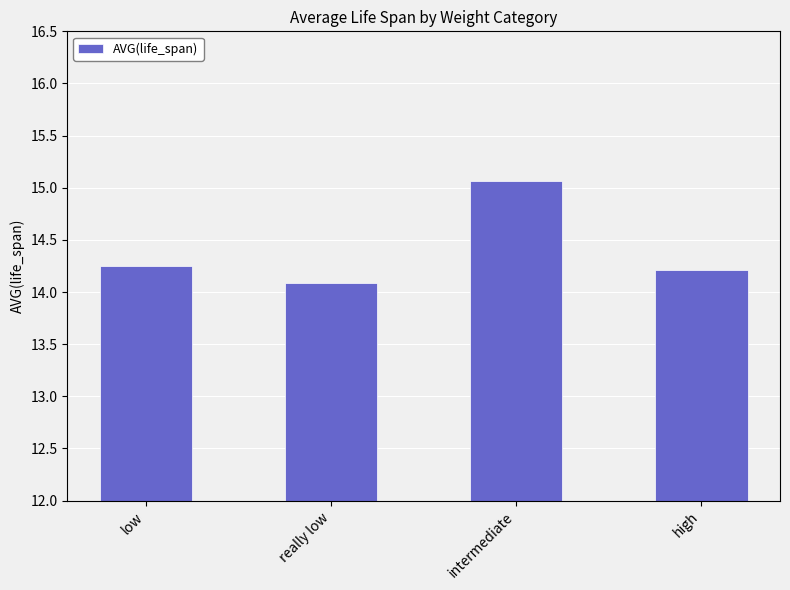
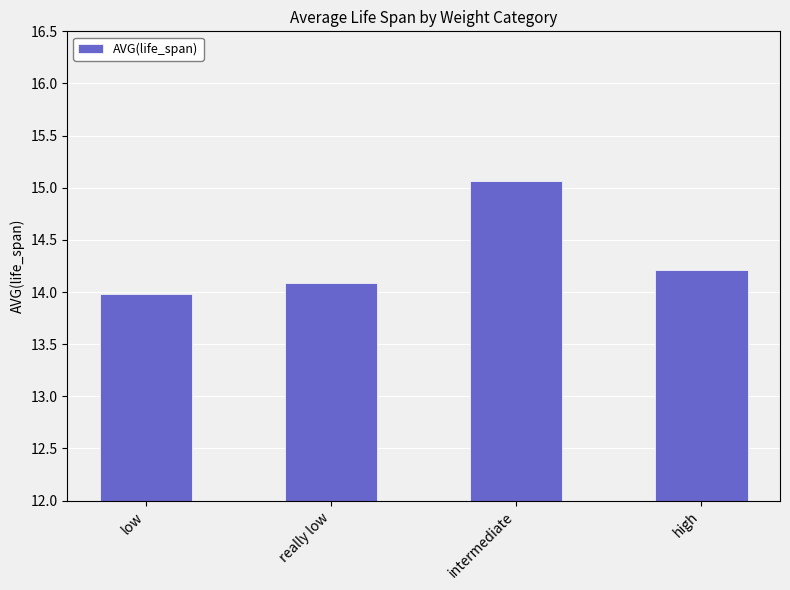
low: 14.25 -> 13.98
